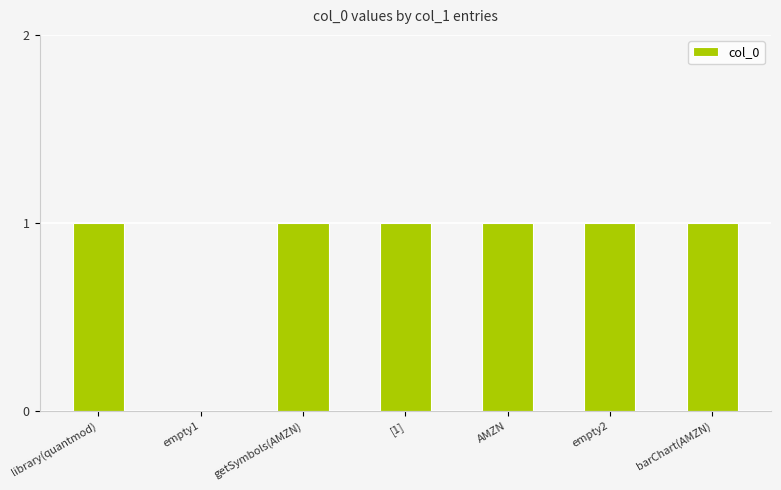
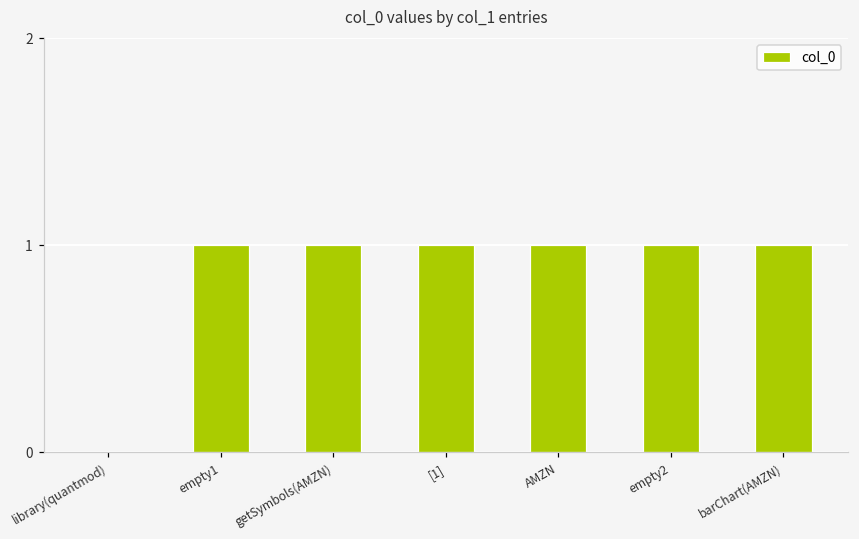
library(quantmod): 1 -> 0
empty1: 0 -> 1
